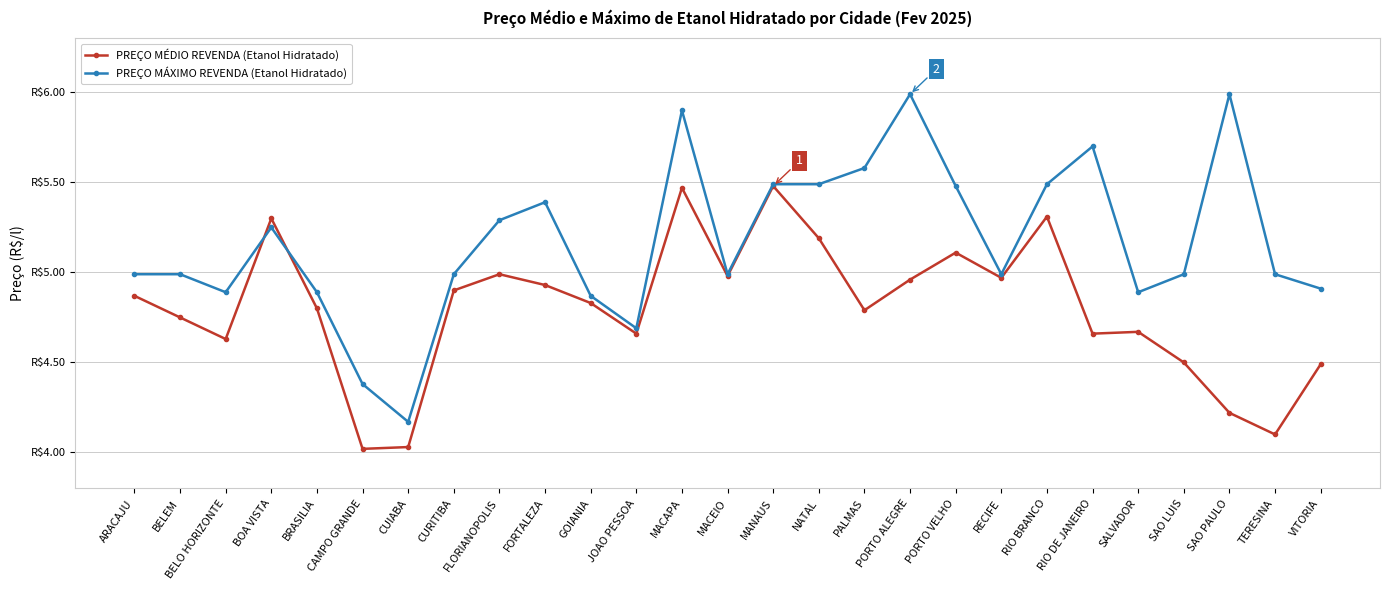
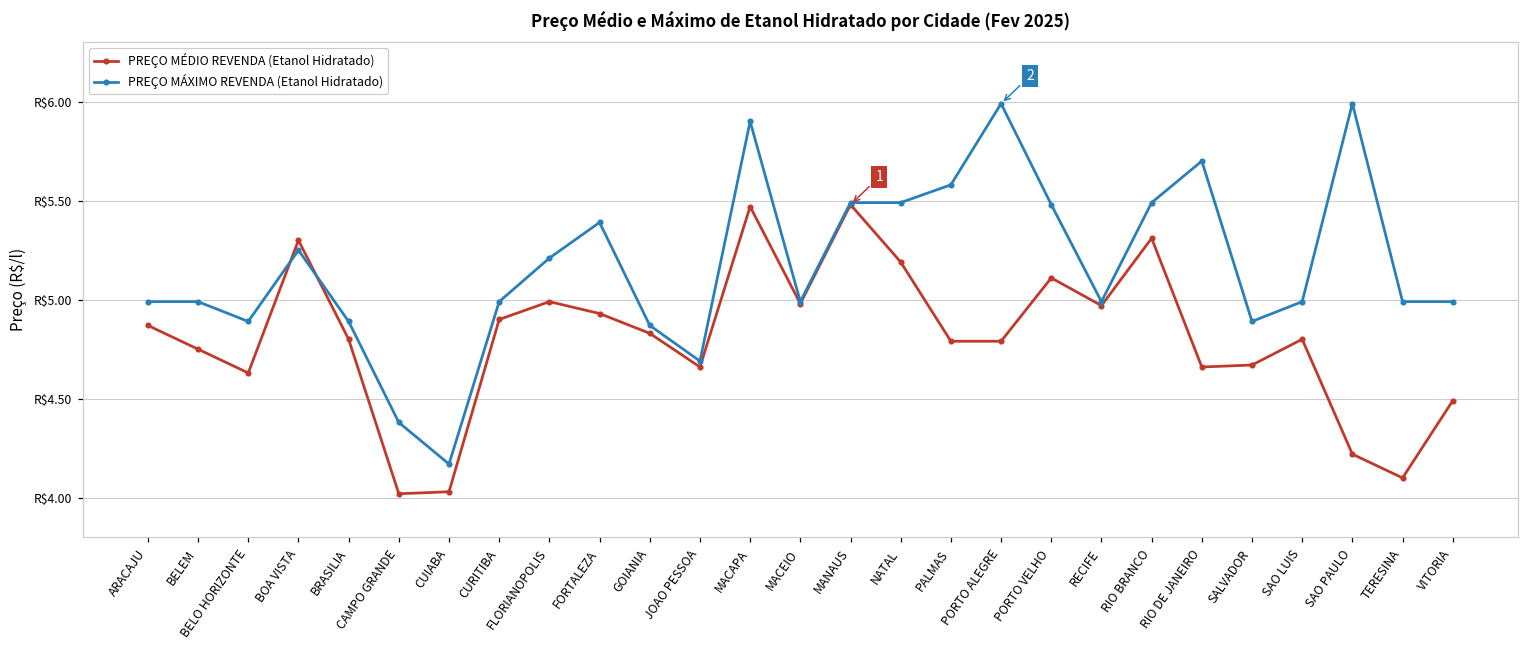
PREÇO MÁXIMO REVENDA (Etanol Hidratado), FLORIANOPOLIS: R$5.29 -> R$5.21
PREÇO MÉDIO REVENDA (Etanol Hidratado), PORTO ALEGRE: R$4.96 -> R$4.79
PREÇO MÉDIO REVENDA (Etanol Hidratado), SAO LUIS: R$4.5 -> R$4.8
PREÇO MÁXIMO REVENDA (Etanol Hidratado), VITORIA: R$4.91 -> R$4.99
